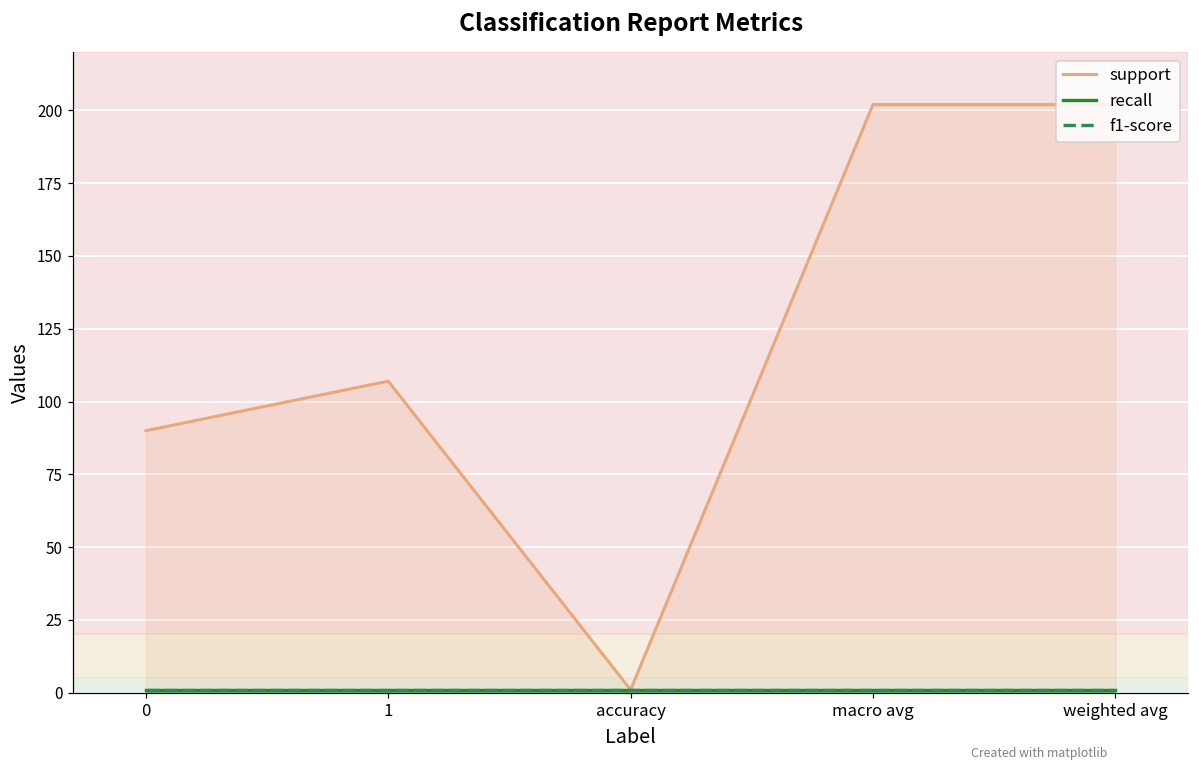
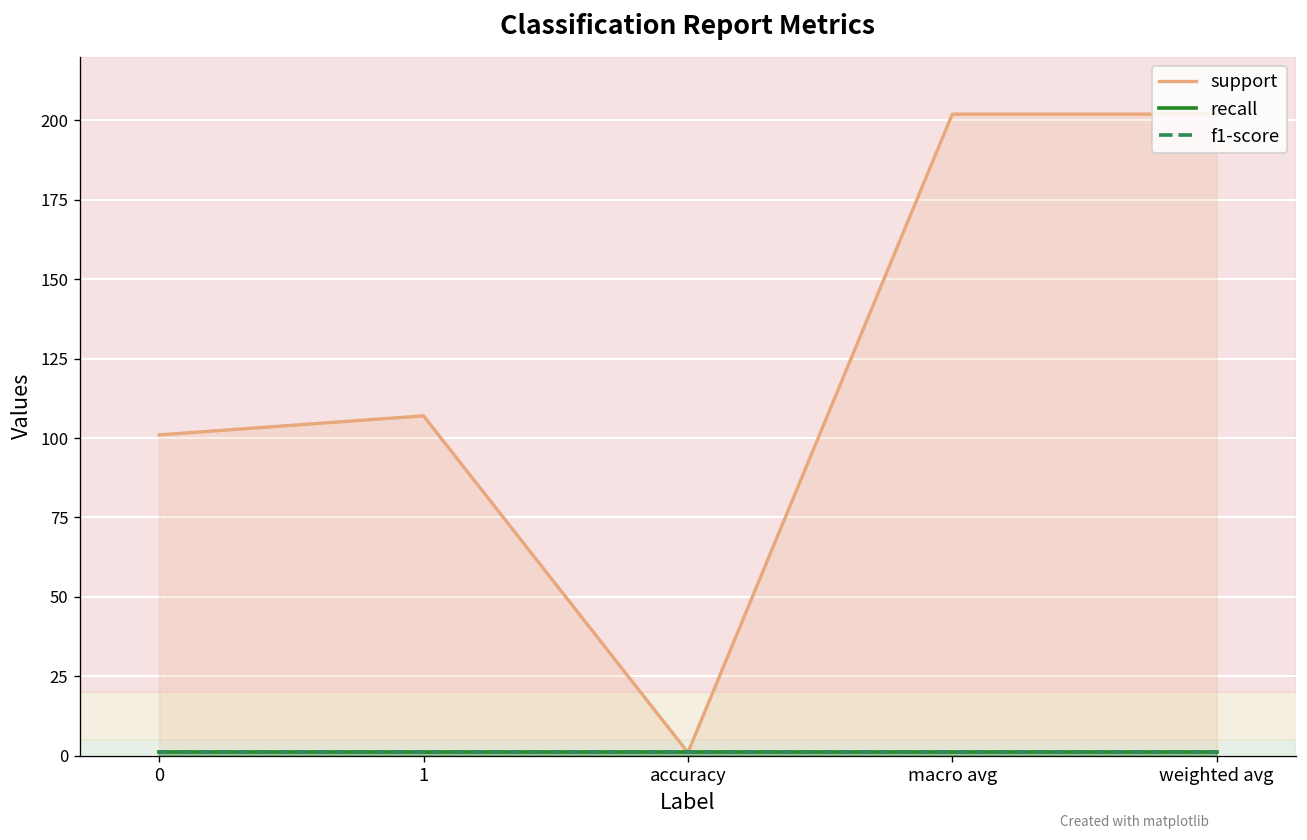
support, 0: 90 -> 101
